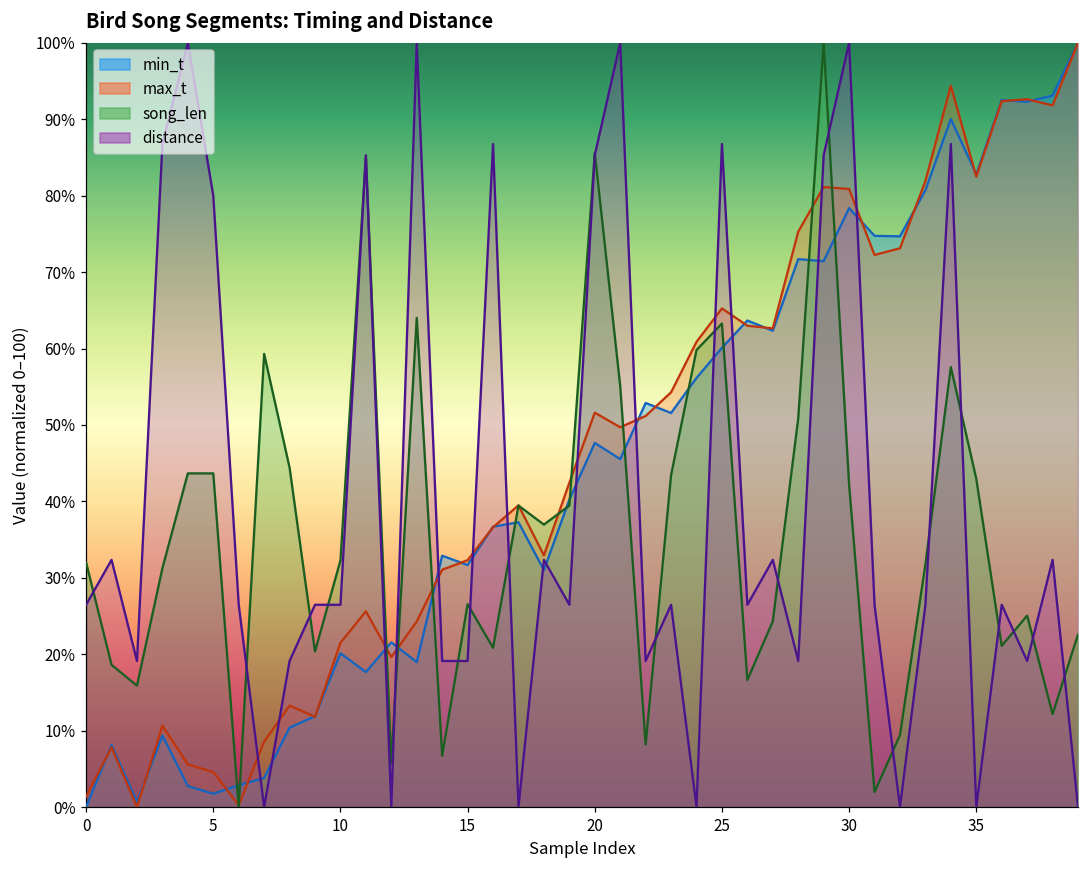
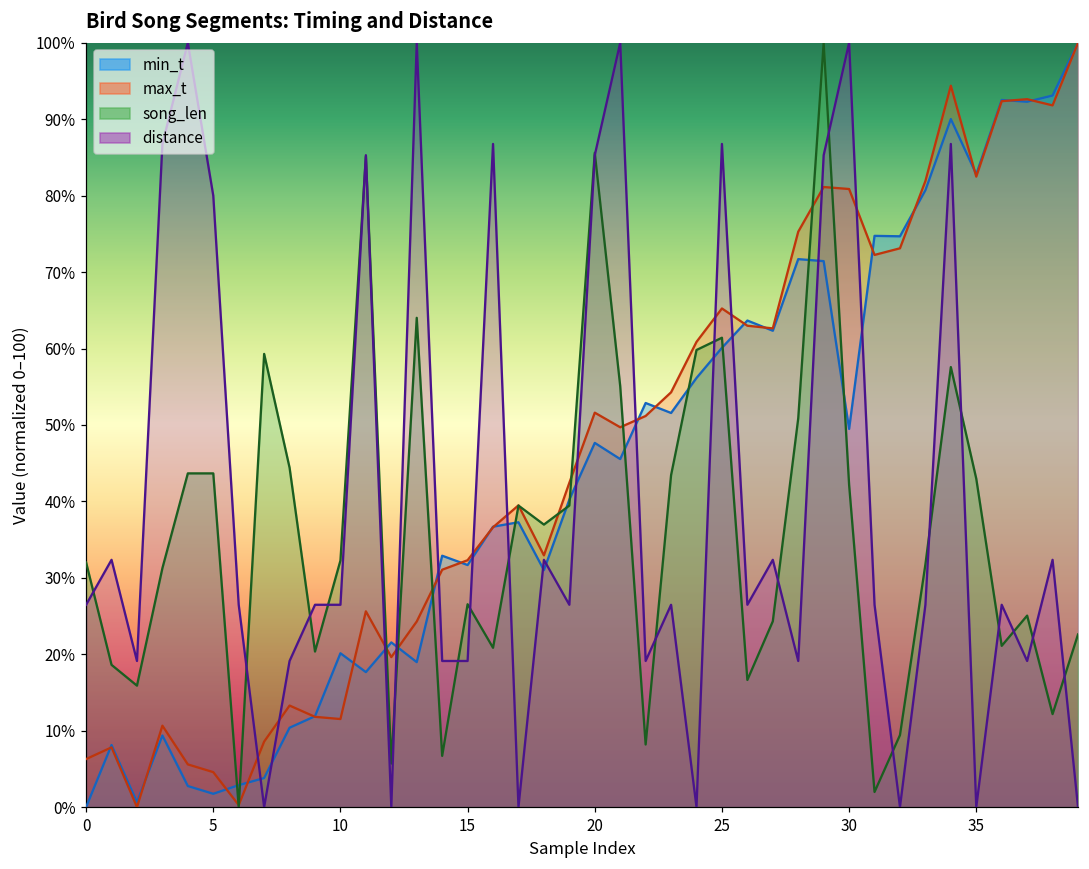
max_t, 0: 1% -> 6%
max_t, 10: 22% -> 12%
song_len, 25: 63% -> 61%
min_t, 30: 78% -> 49%
